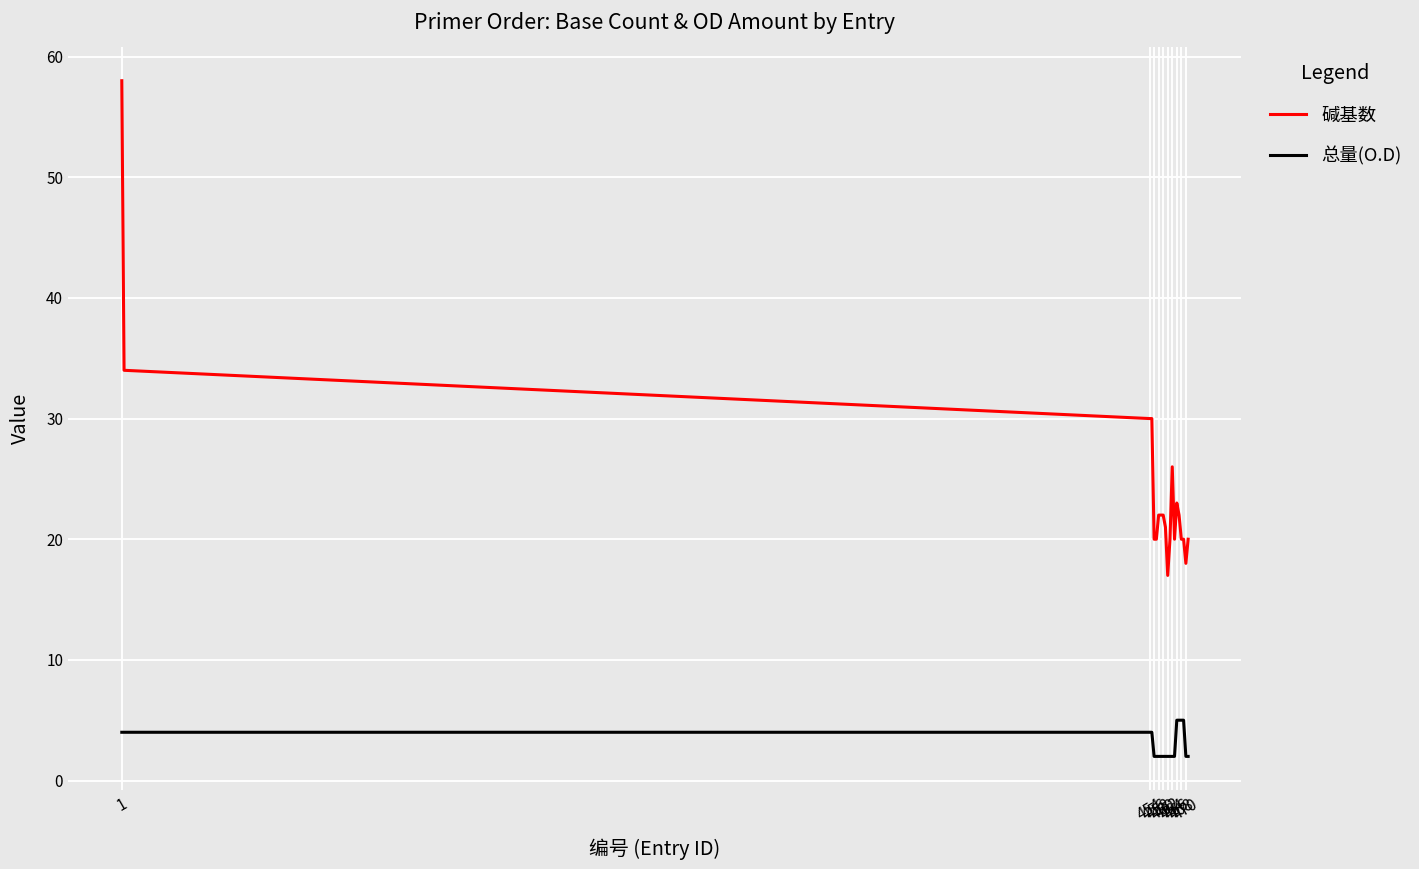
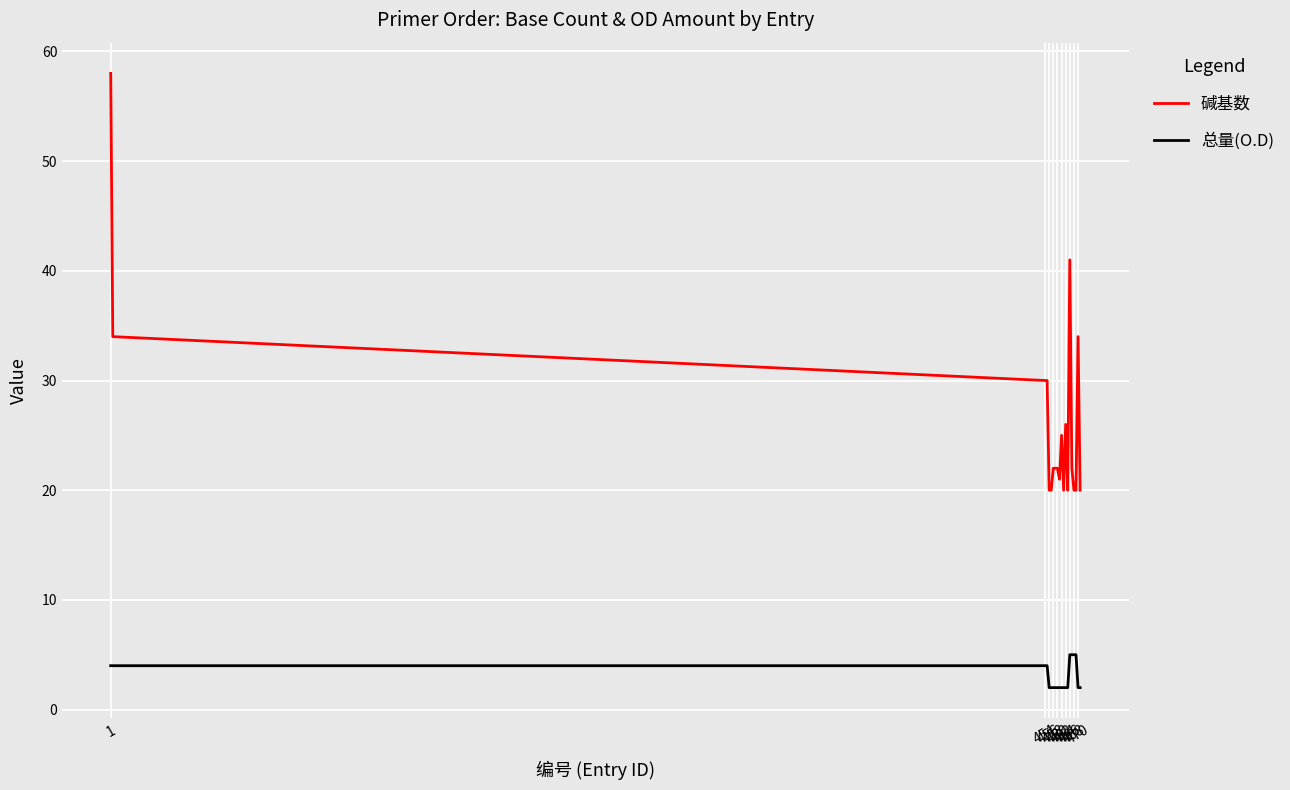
碱基数, 462: 17 -> 25
碱基数, 466: 23 -> 41
碱基数, 470: 18 -> 34
